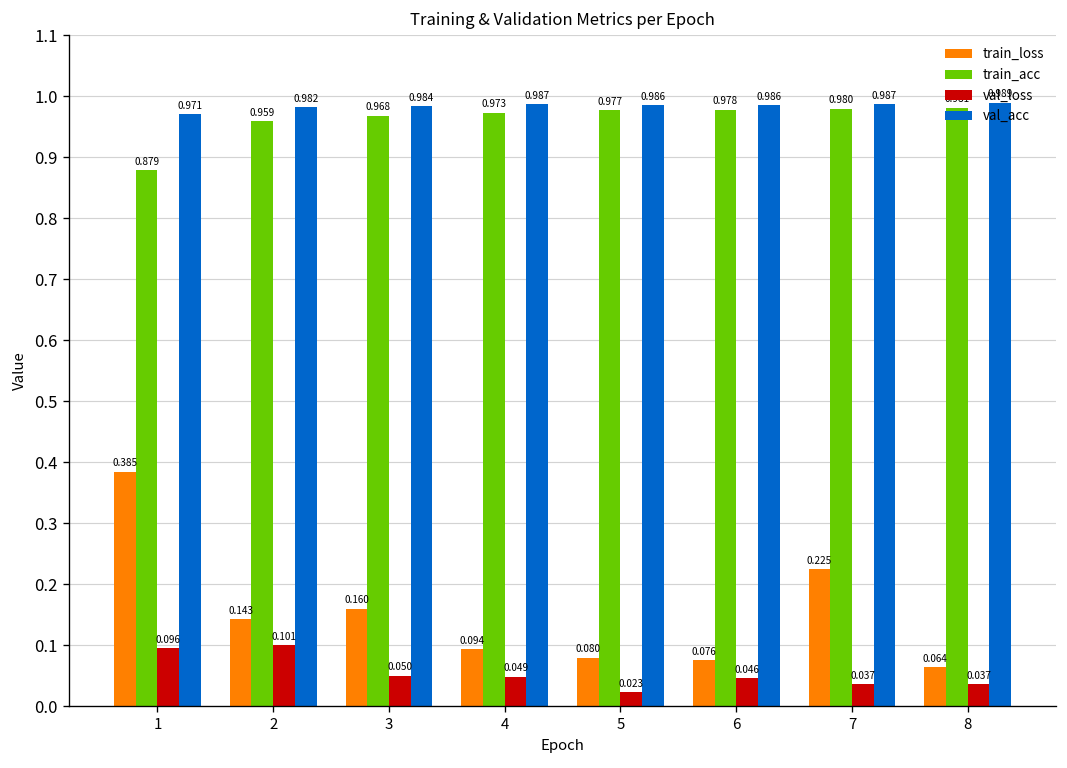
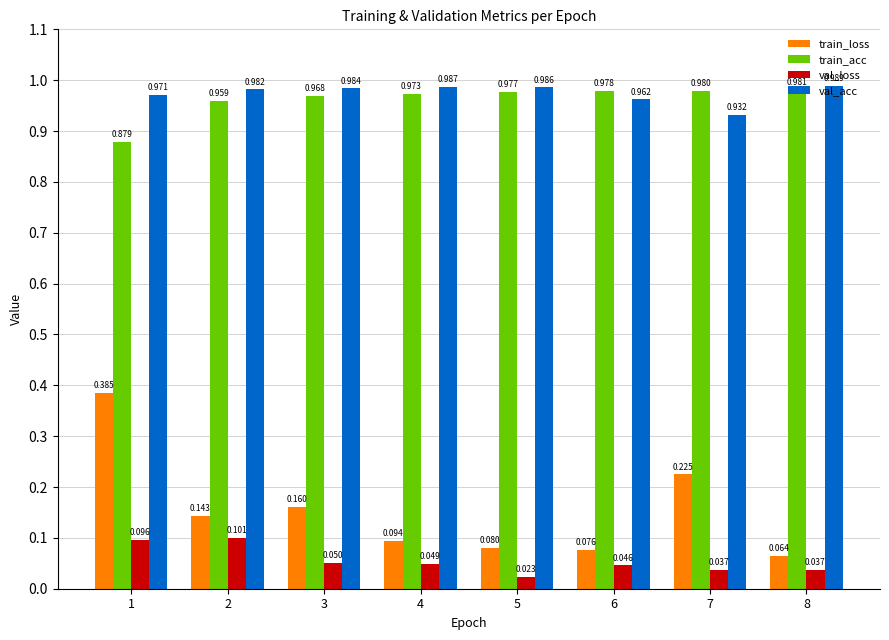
val_acc, 6: 0.986 -> 0.962
val_acc, 7: 0.987 -> 0.932
